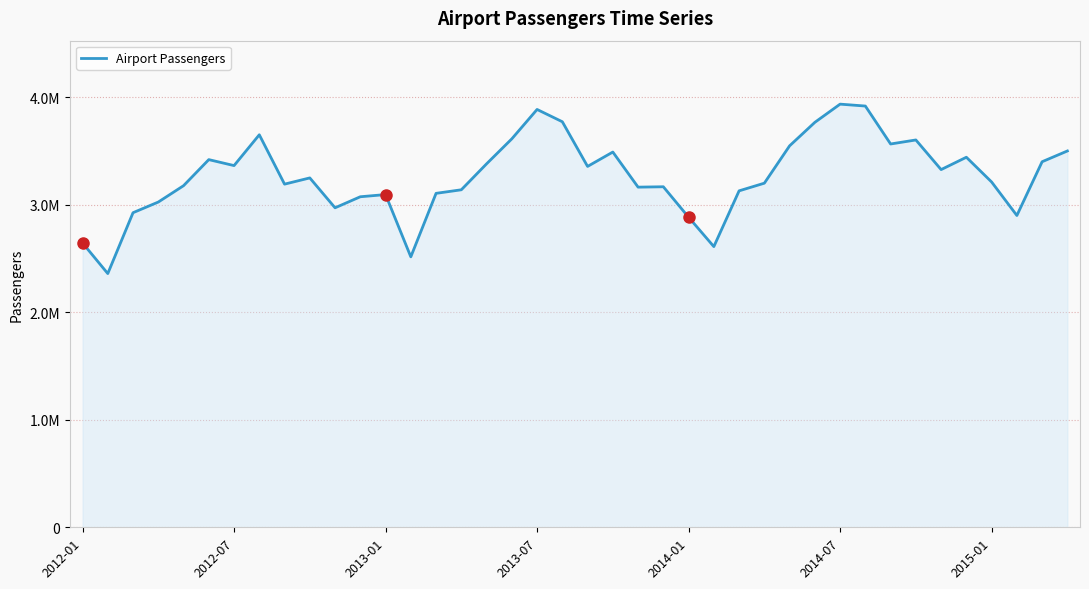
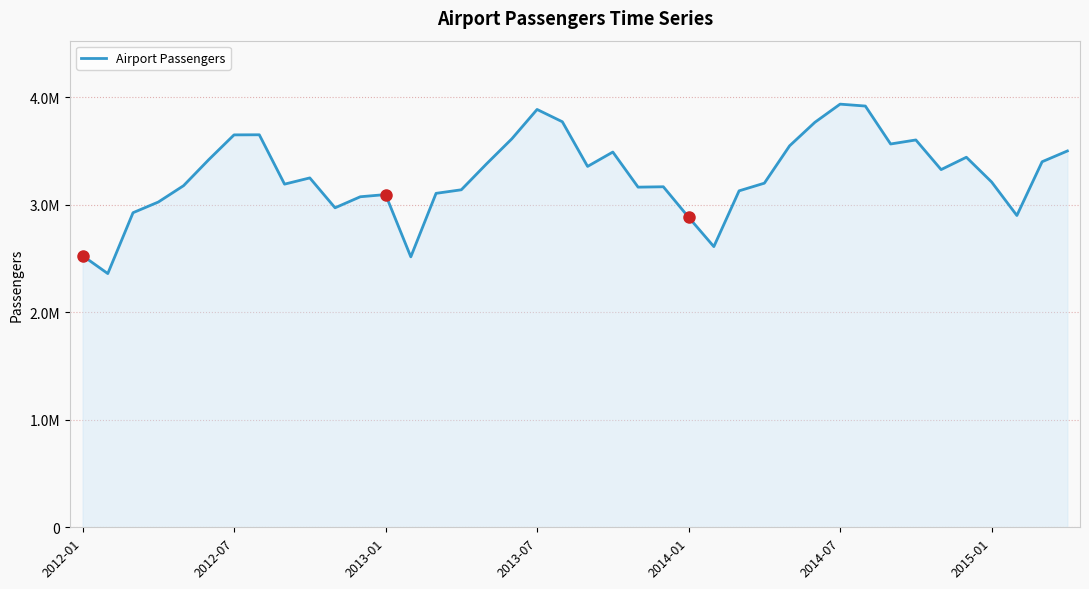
Airport Passengers, 2012-01: 2640000 -> 2530000
Airport Passengers, 2012-07: 3360000 -> 3650000
